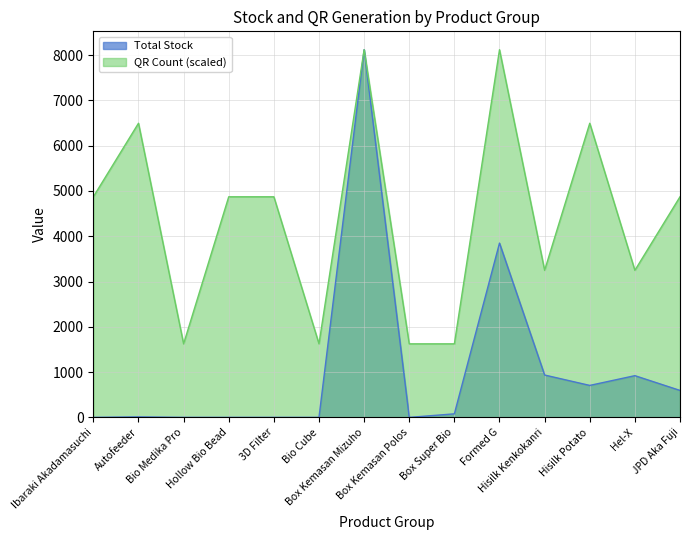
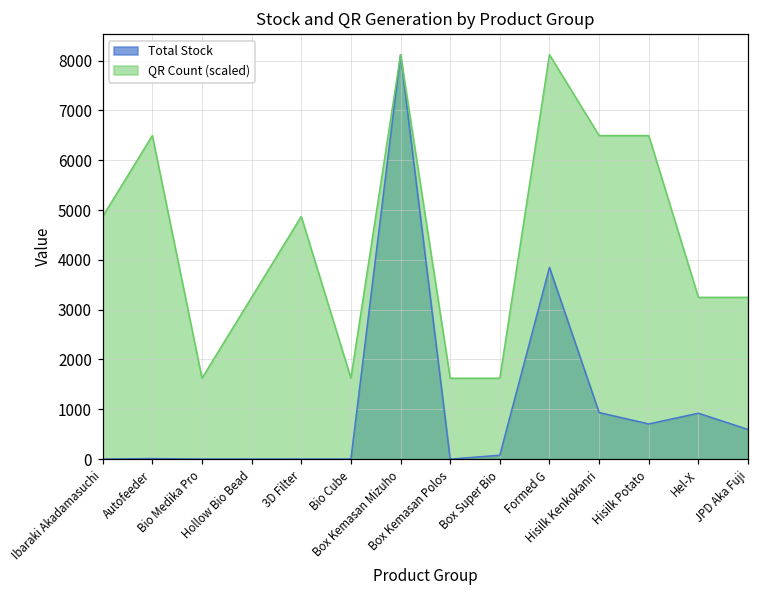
QR Count (scaled), Hollow Bio Bead: 4900 -> 3200
QR Count (scaled), Hisilk Kenkokanri: 3200 -> 6500
QR Count (scaled), JPD Aka Fuji: 4900 -> 3200
